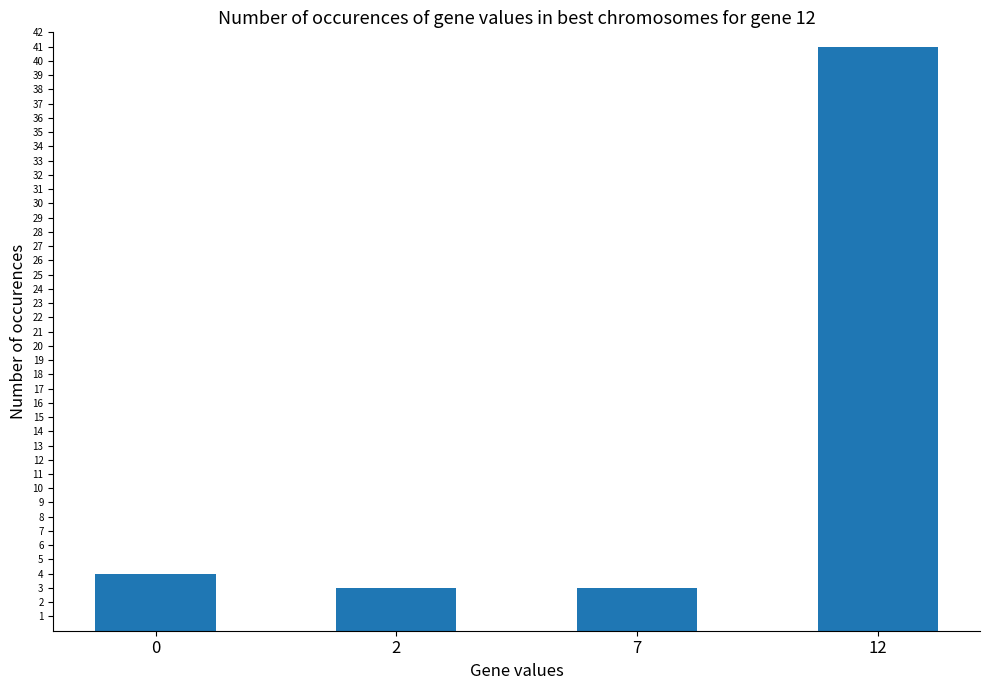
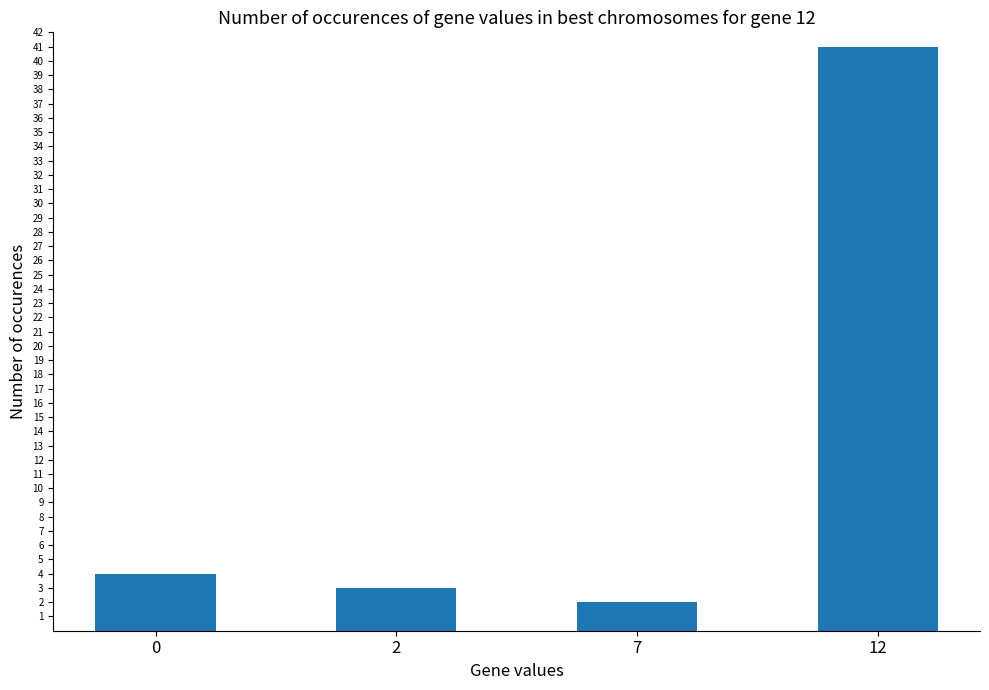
7: 3 -> 2
